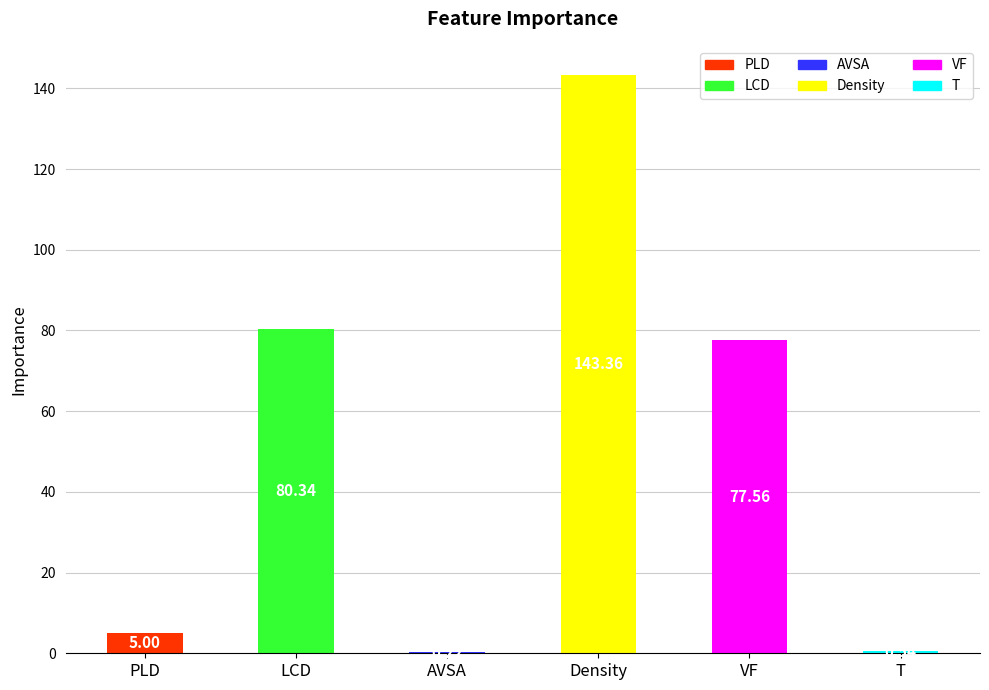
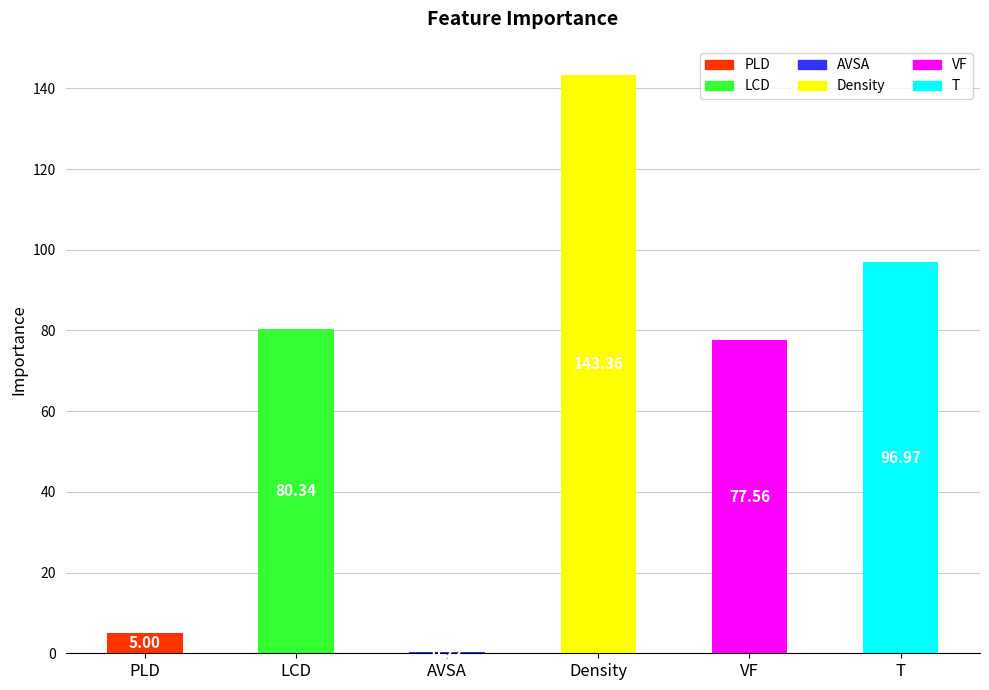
T: 1 -> 97
